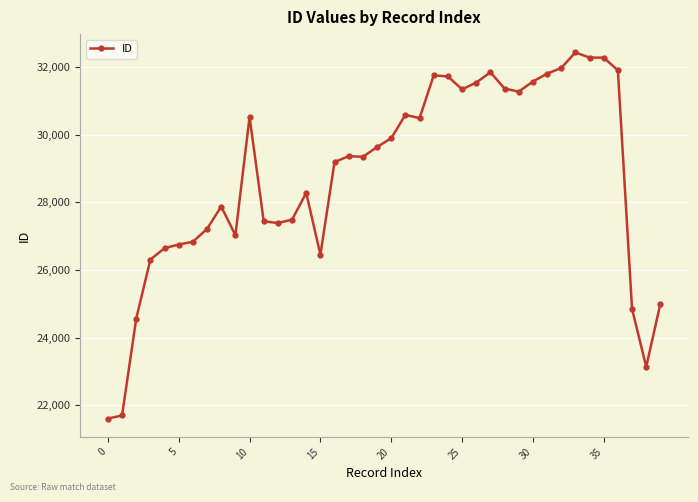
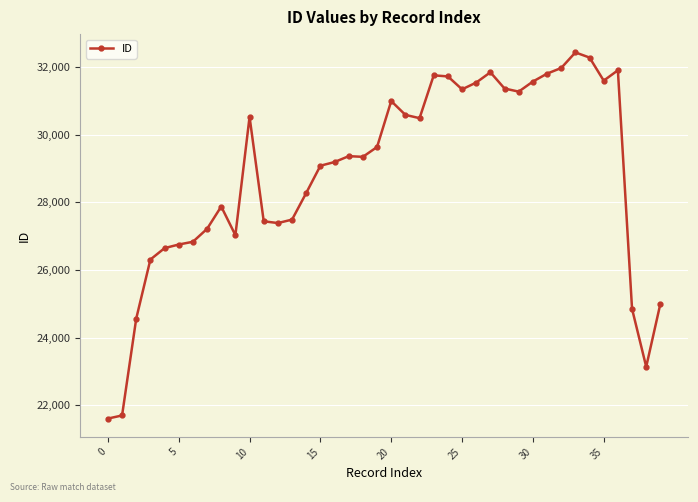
15: 26,500 -> 29,100
20: 29,900 -> 31,000
35: 32,300 -> 31,600
